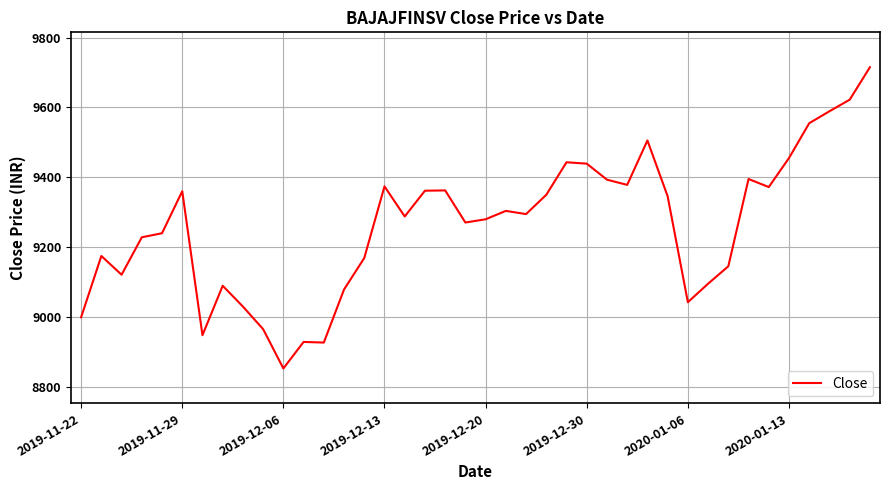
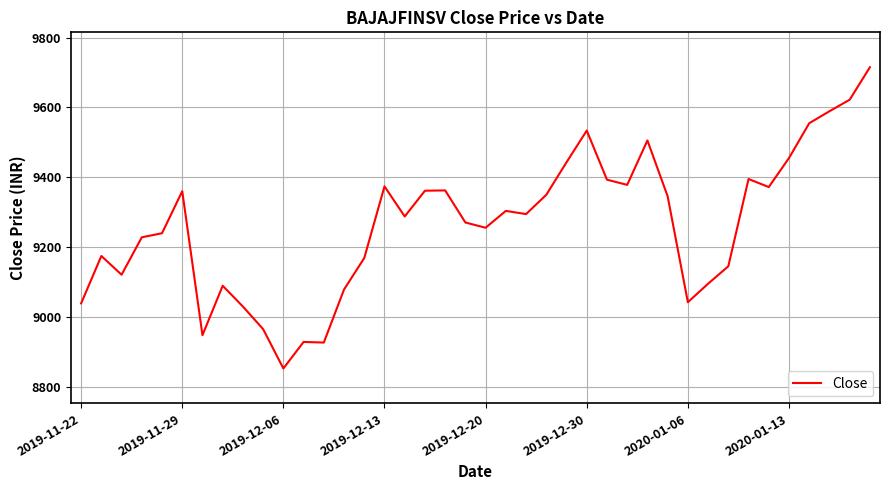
2019-11-22: 9000 -> 9040
2019-12-20: 9280 -> 9260
2019-12-30: 9440 -> 9530
